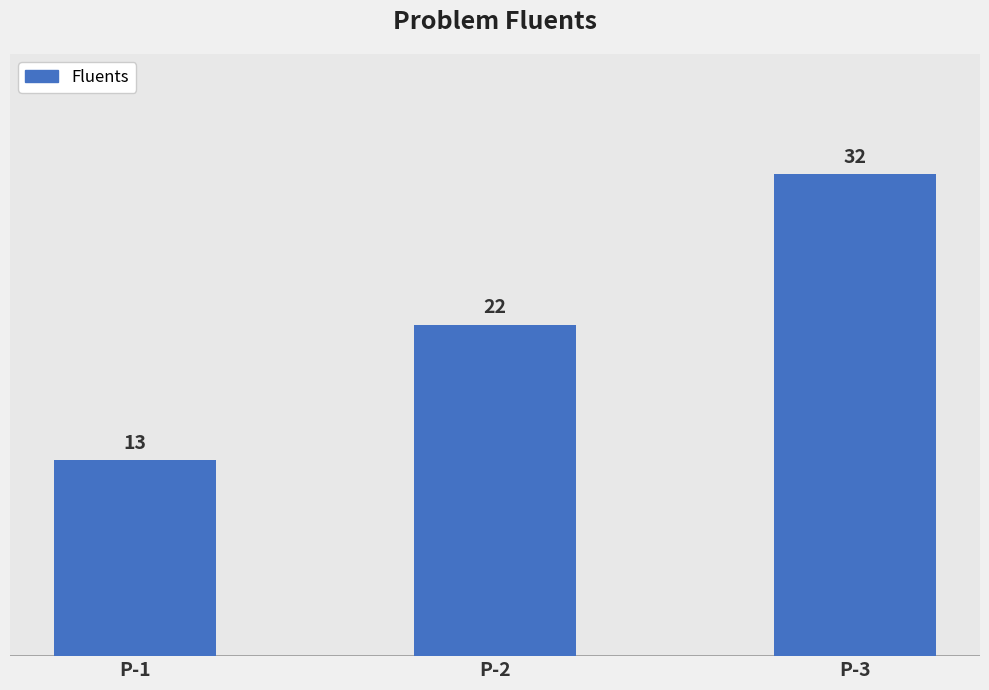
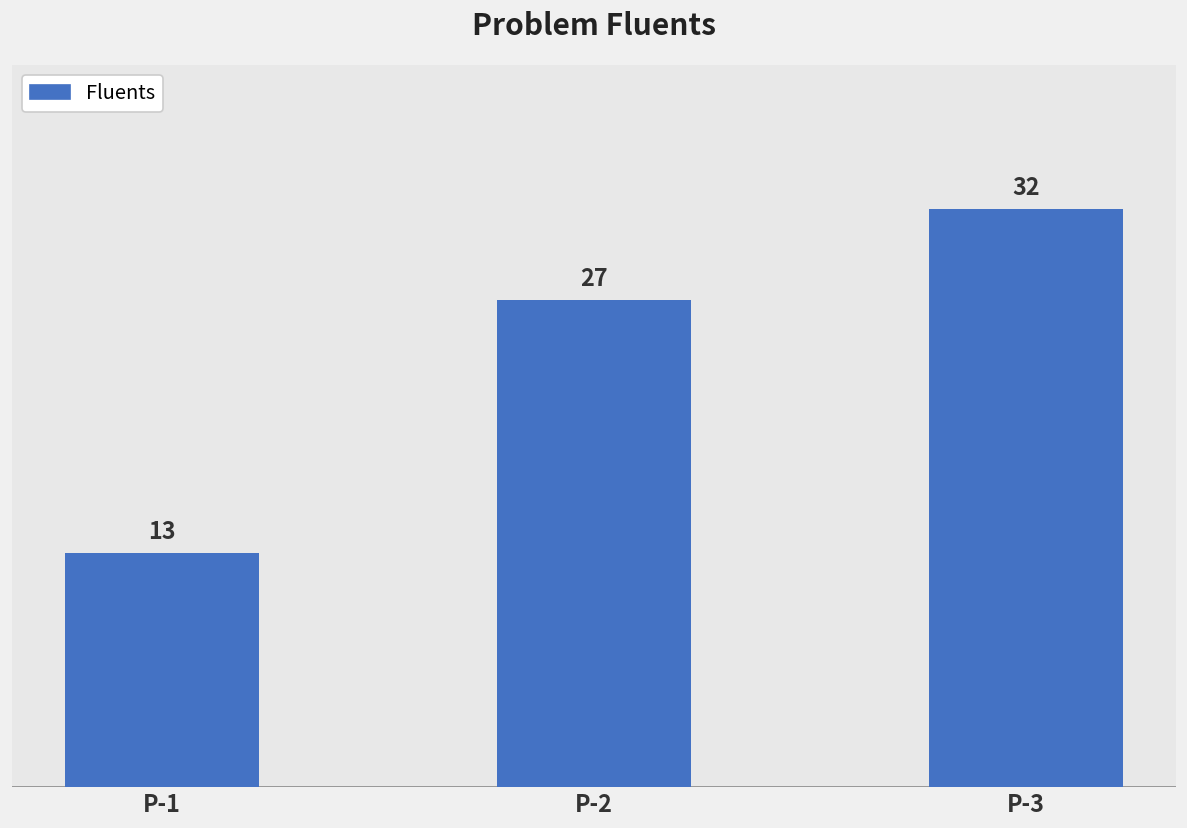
P-2: 22 -> 27
